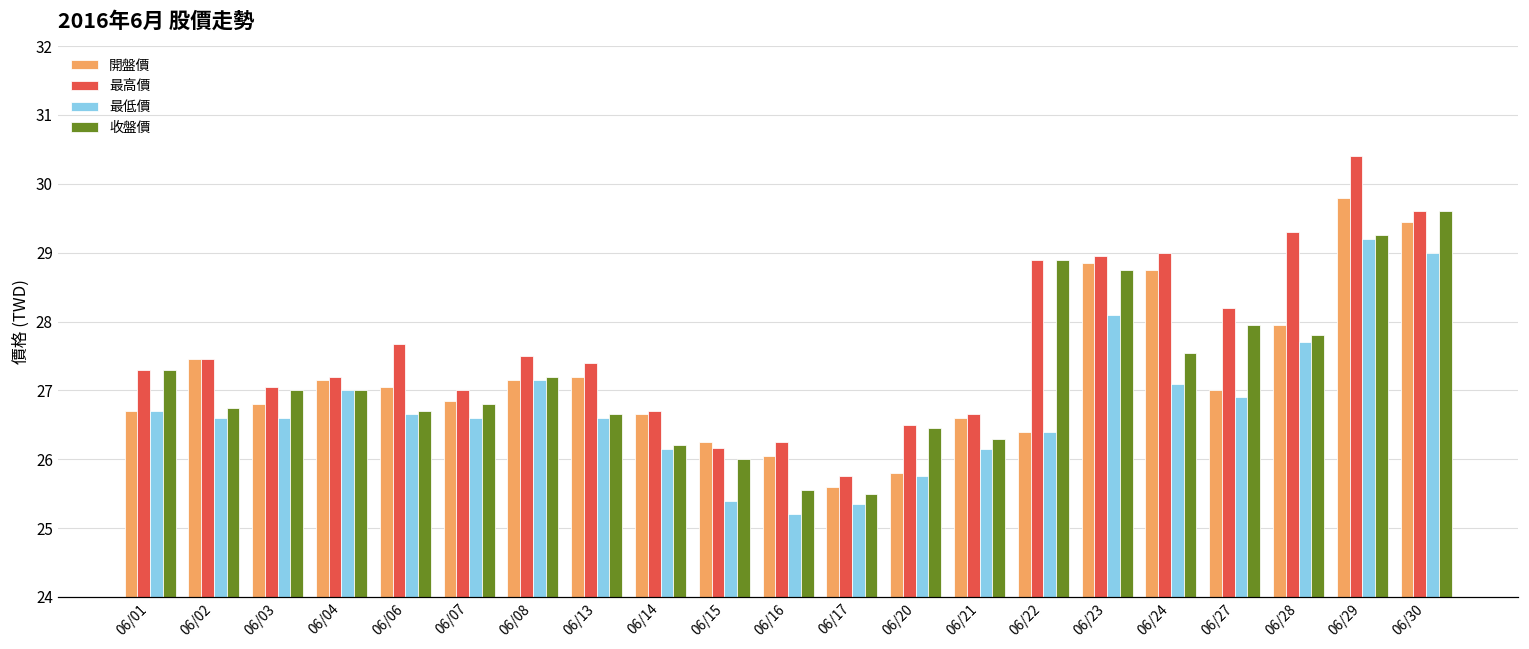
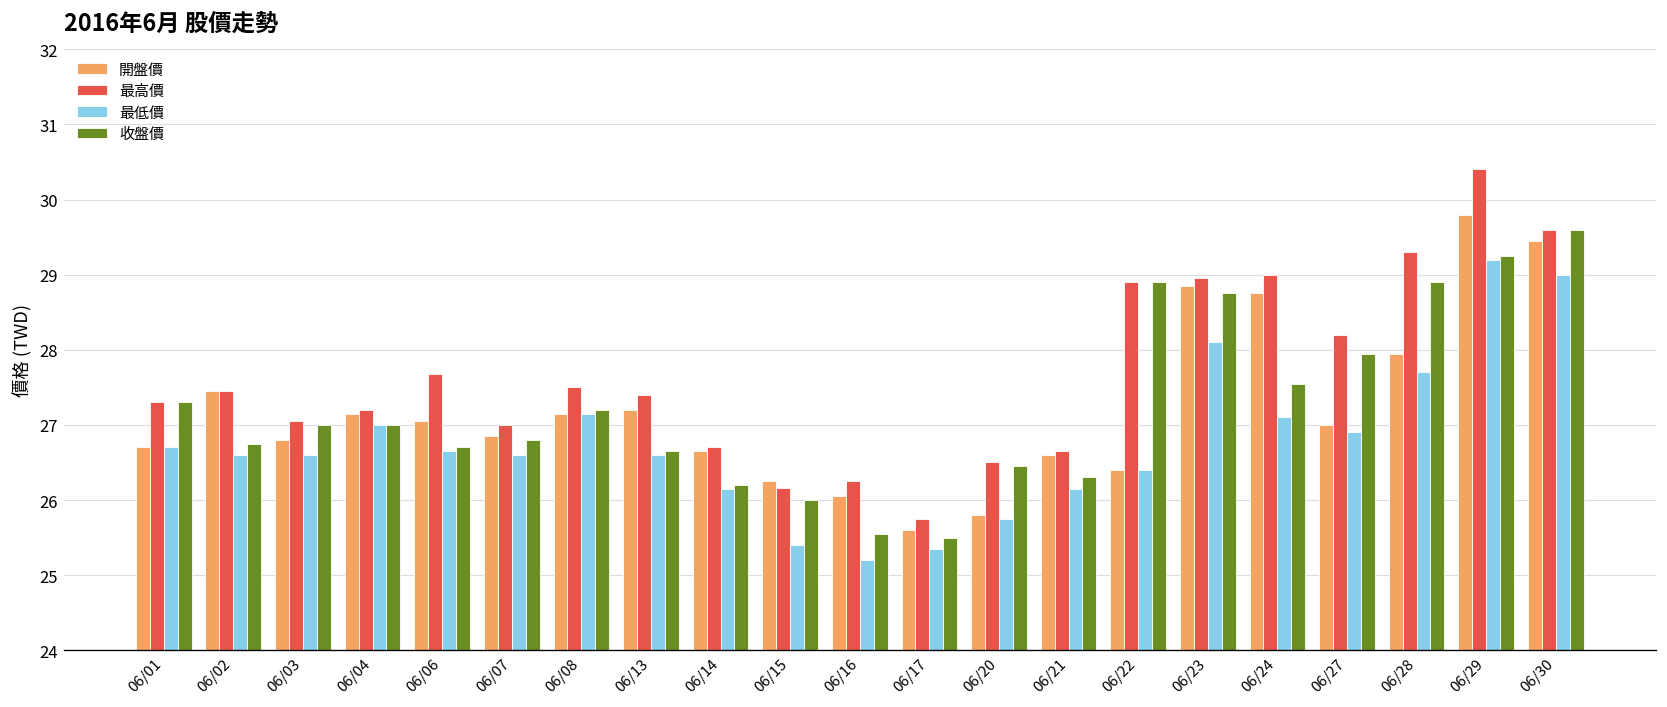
收盤價, 06/28: 27.8 -> 28.9
